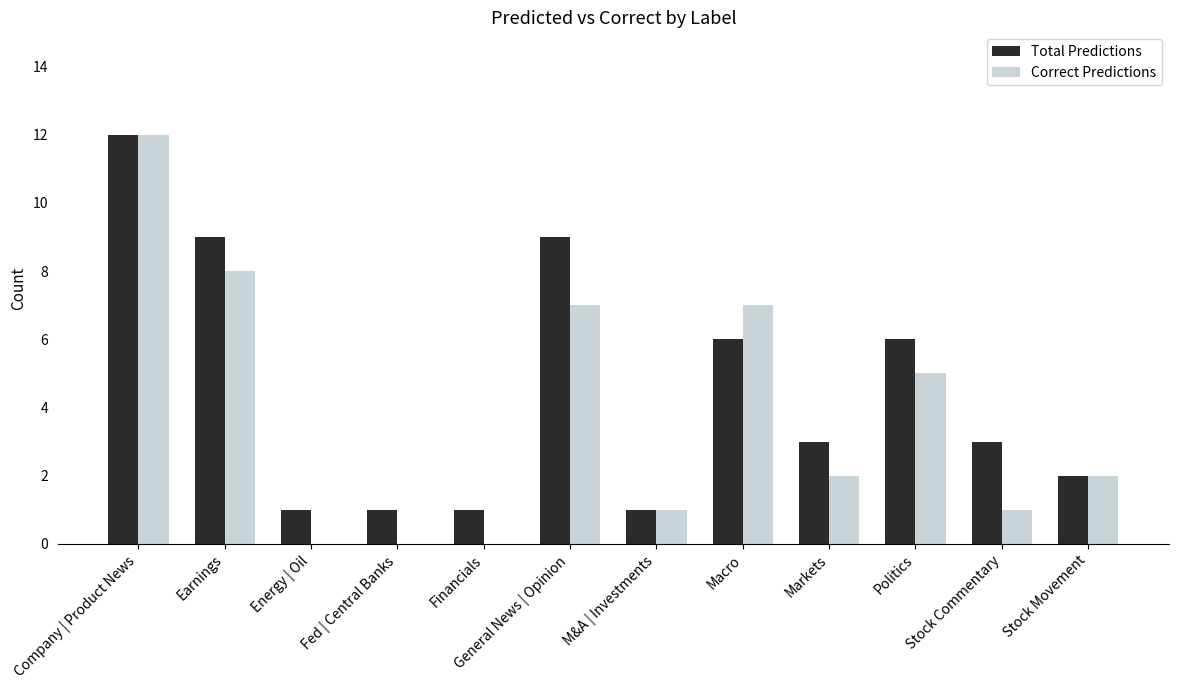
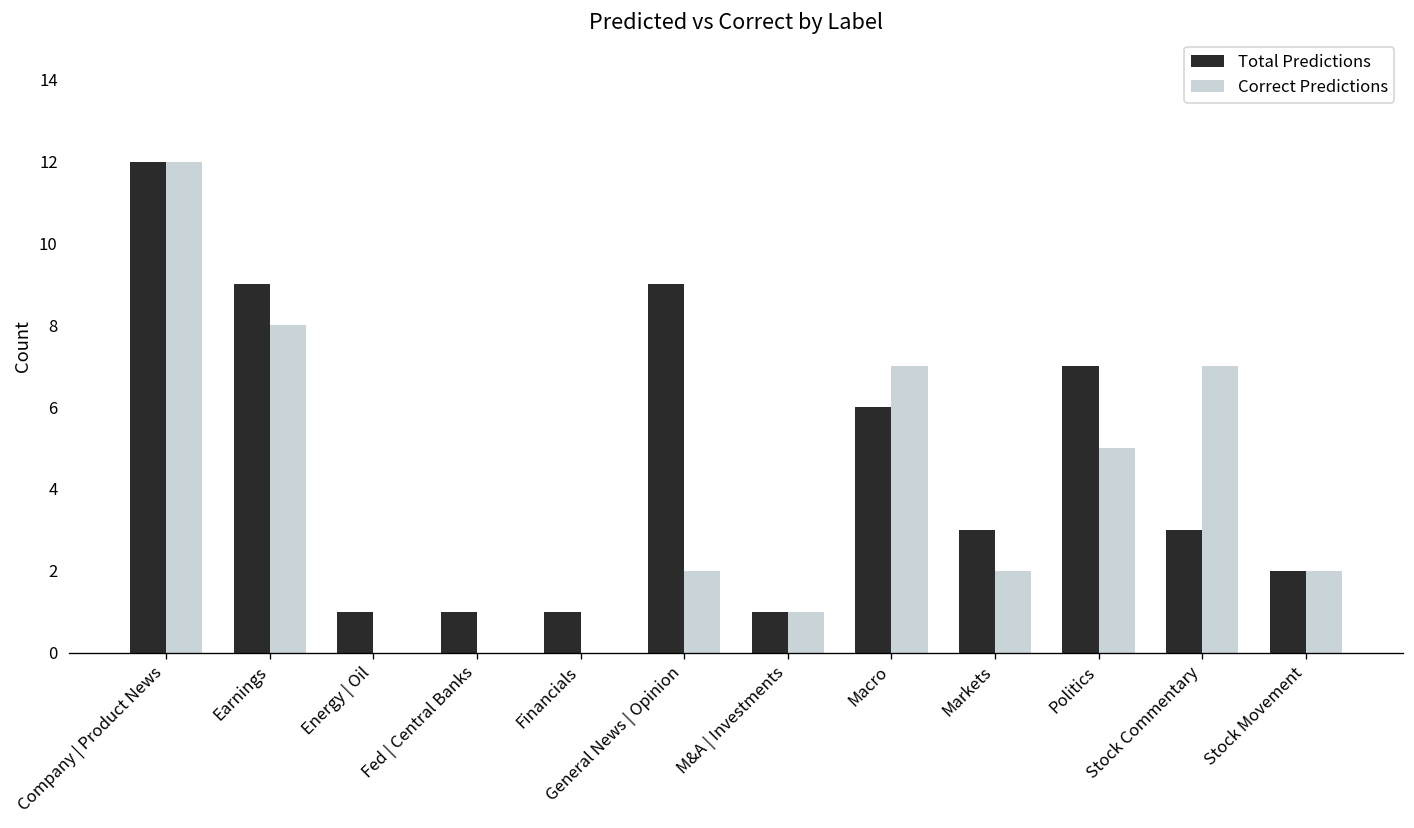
Correct Predictions, General News | Opinion: 7 -> 2
Total Predictions, Politics: 6 -> 7
Correct Predictions, Stock Commentary: 1 -> 7
